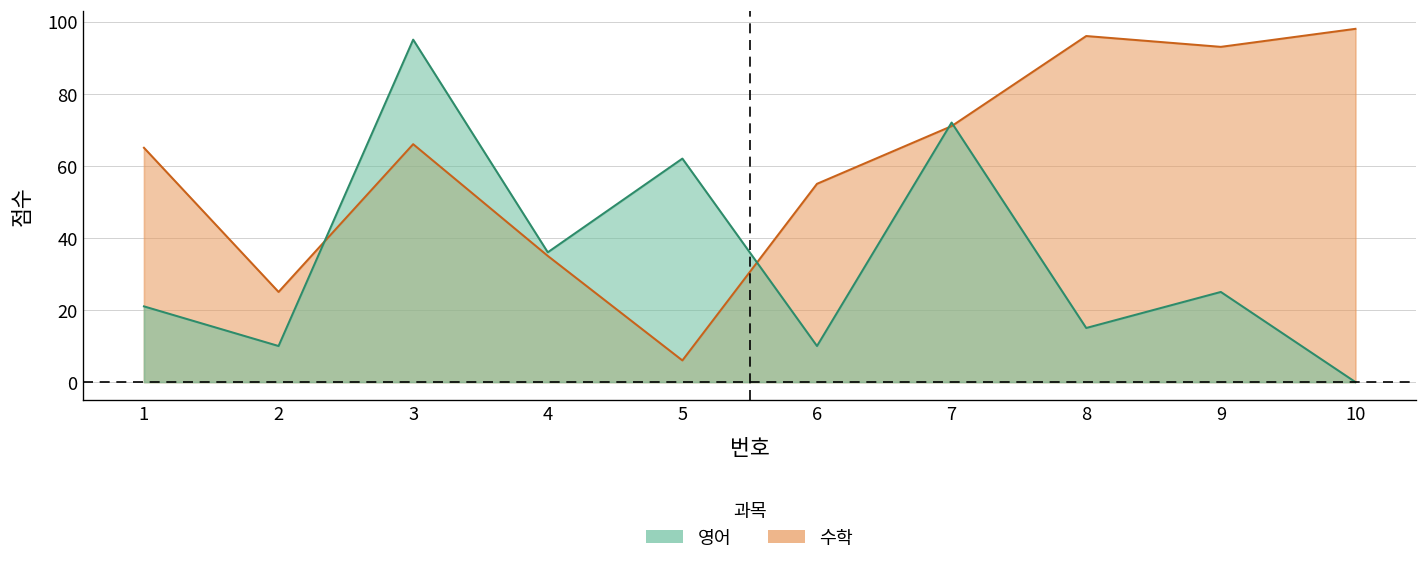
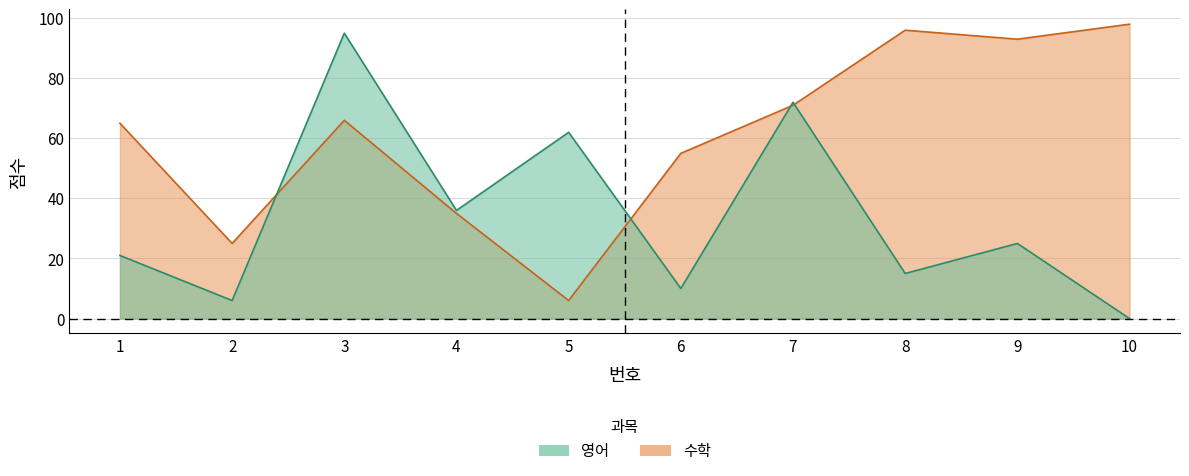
영어, 2: 10 -> 6
